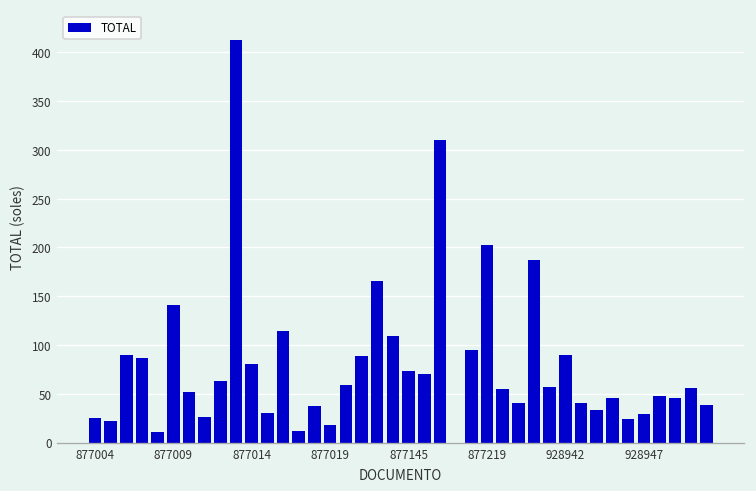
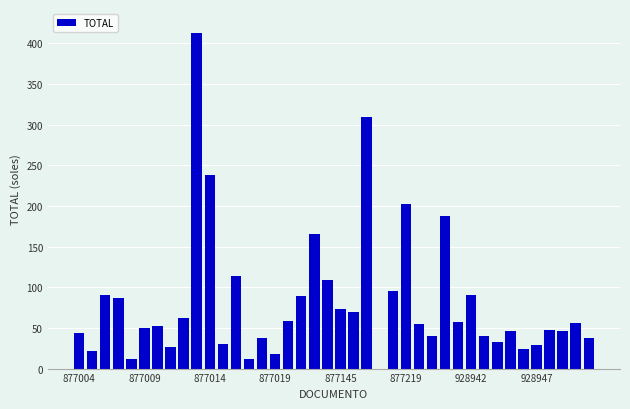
877004: 30 -> 40
877009: 140 -> 50
877014: 80 -> 240
